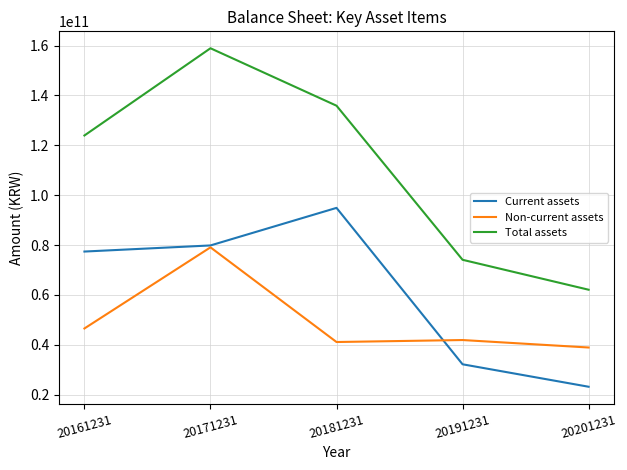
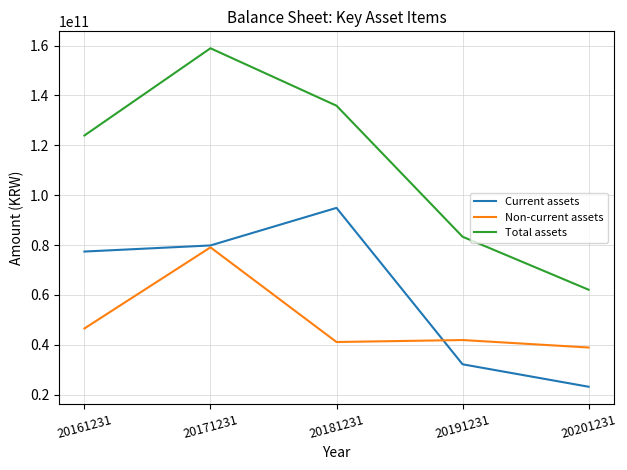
Total assets, 20191231: 74000000000 -> 83000000000
